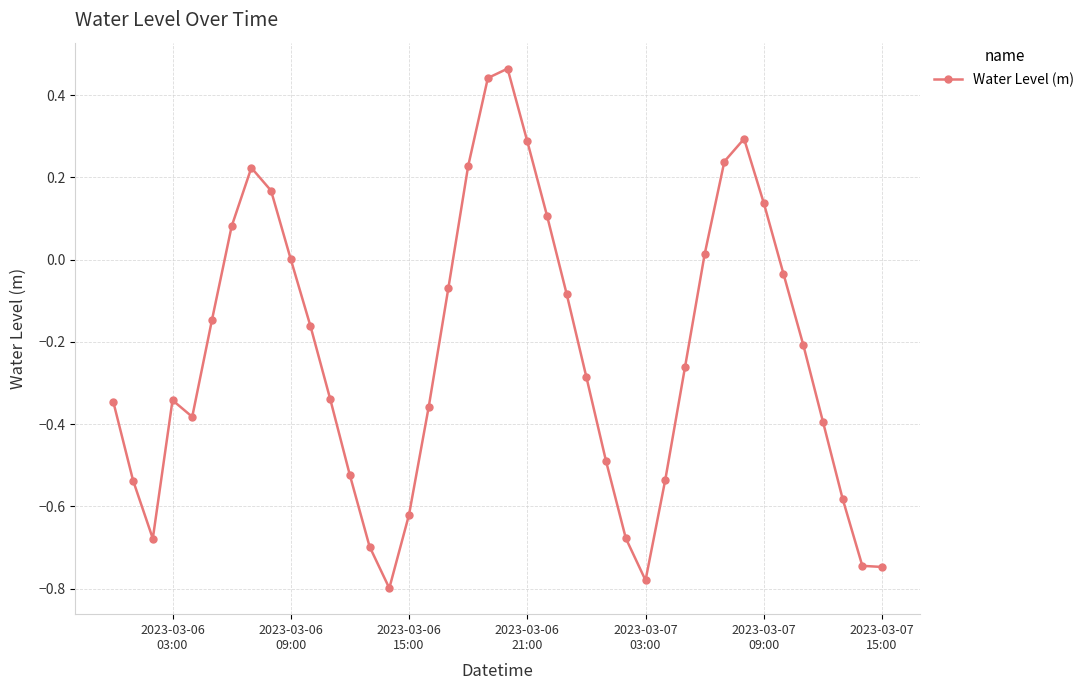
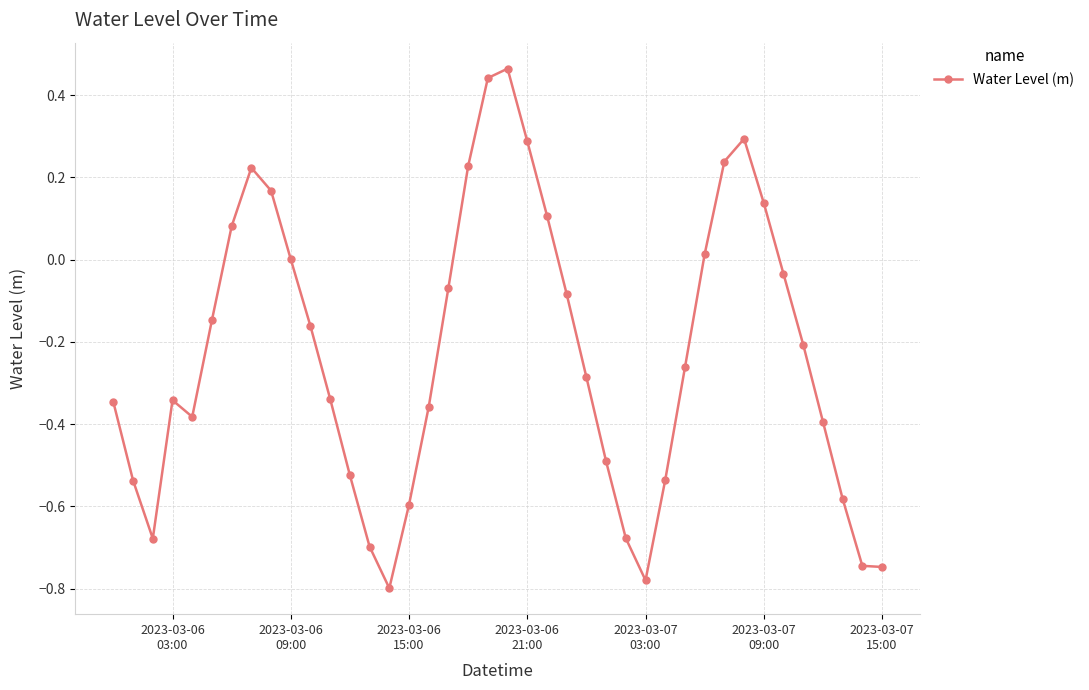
2023-03-06 15:00: -0.62 -> -0.60
